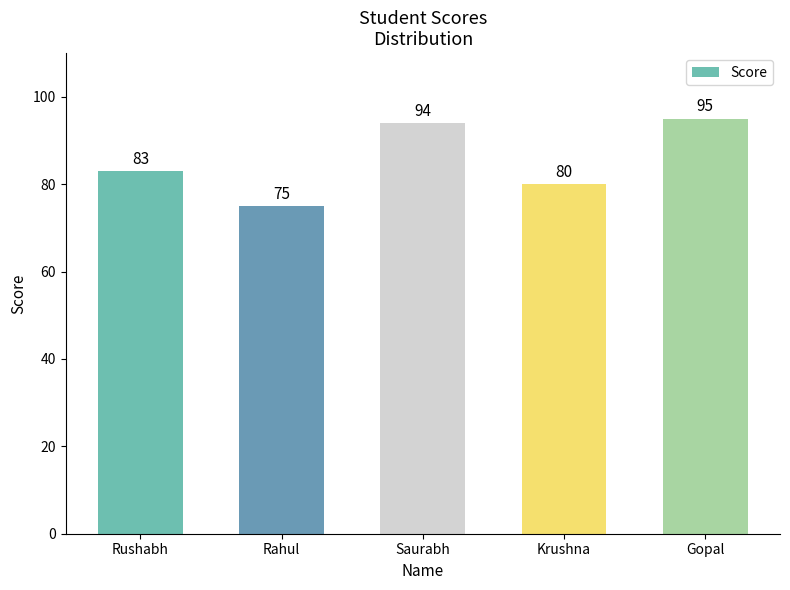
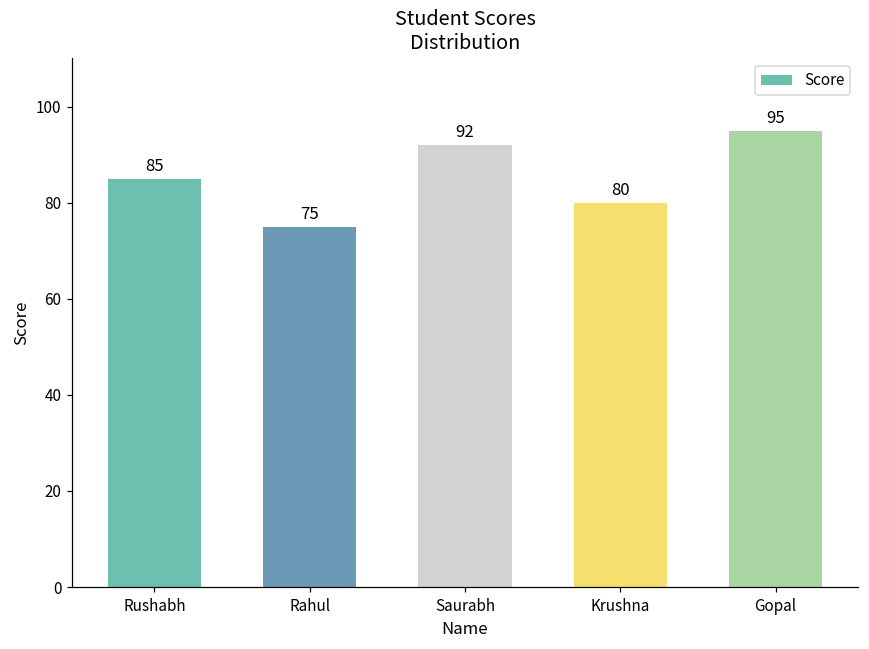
Rushabh: 83 -> 85
Saurabh: 94 -> 92
